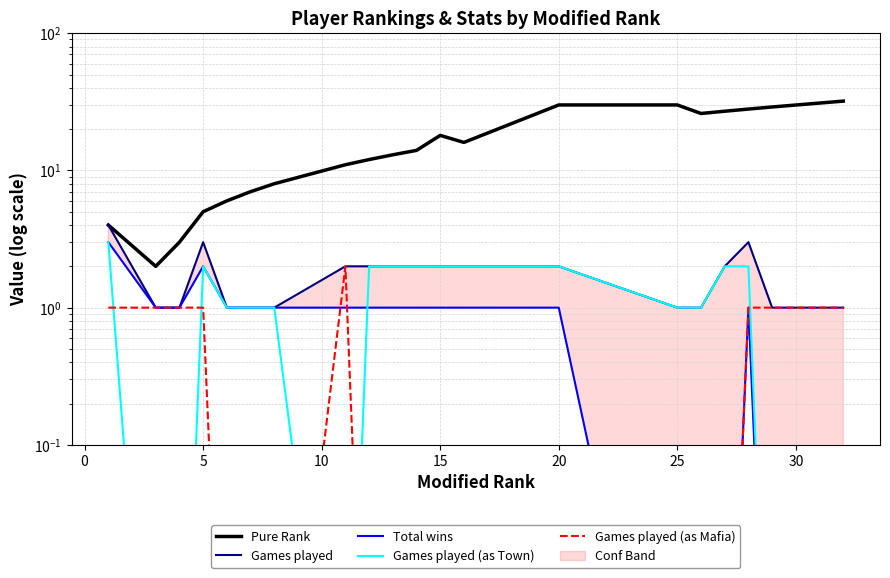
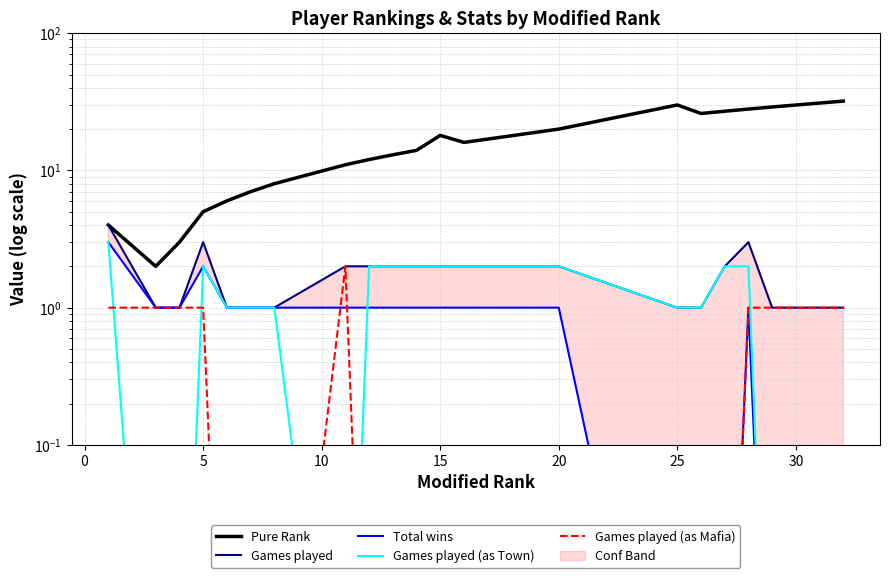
Pure Rank, 20: 30 -> 20
